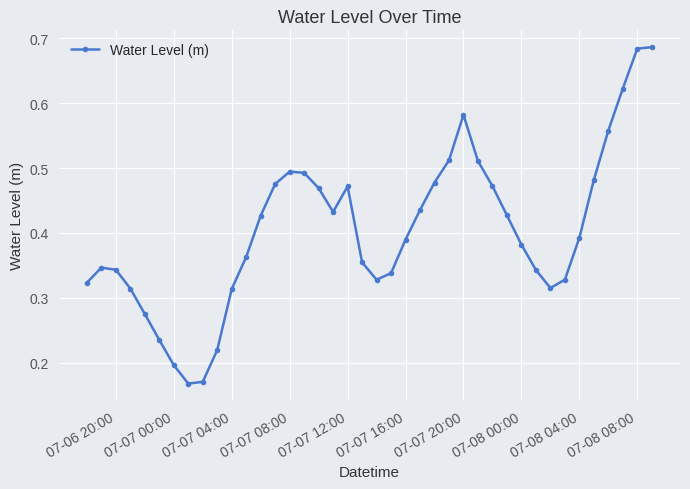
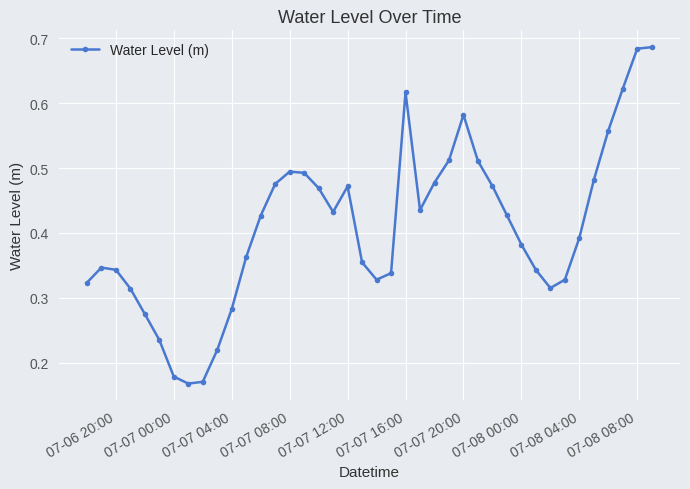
07-07 00:00: 0.20 -> 0.18
07-07 04:00: 0.31 -> 0.28
07-07 16:00: 0.39 -> 0.62
